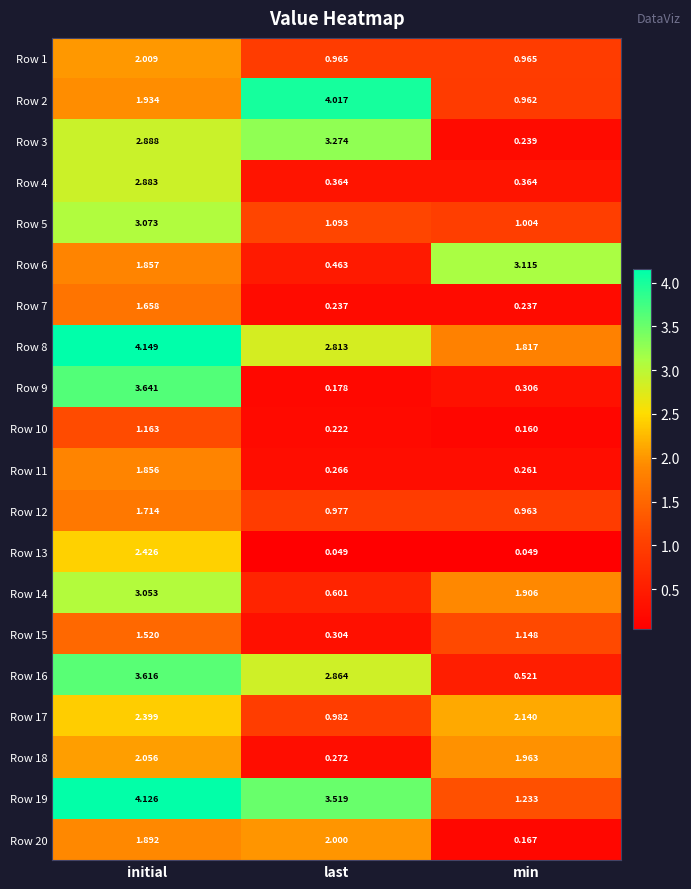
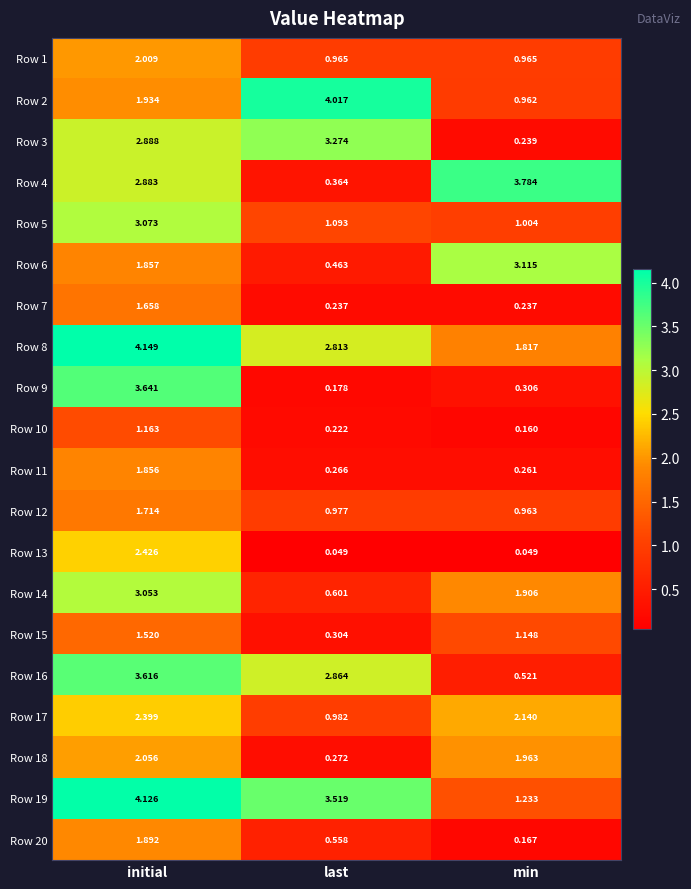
Row 4, min: 0.364 -> 3.784
Row 20, last: 2.000 -> 0.558
